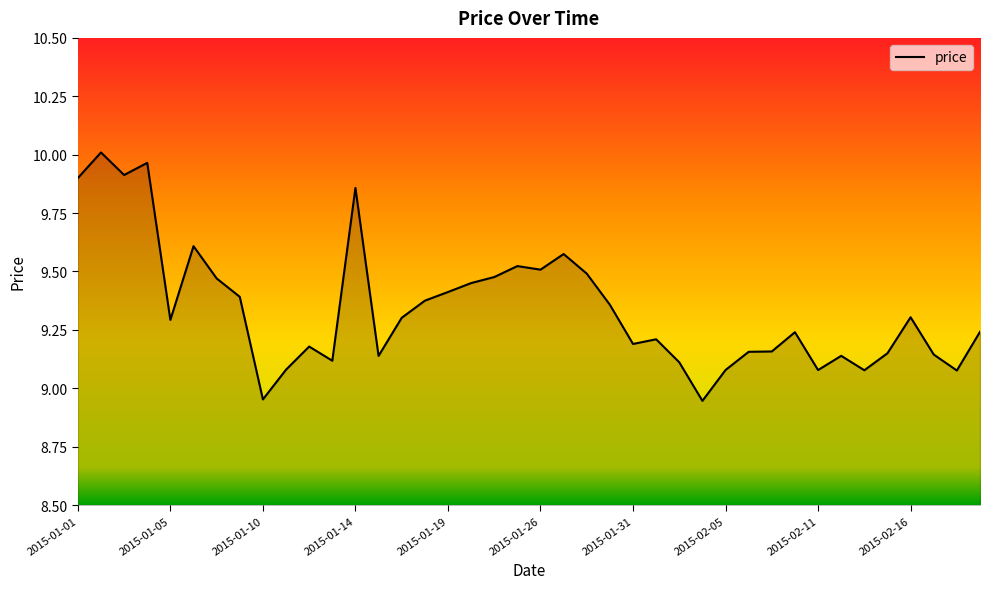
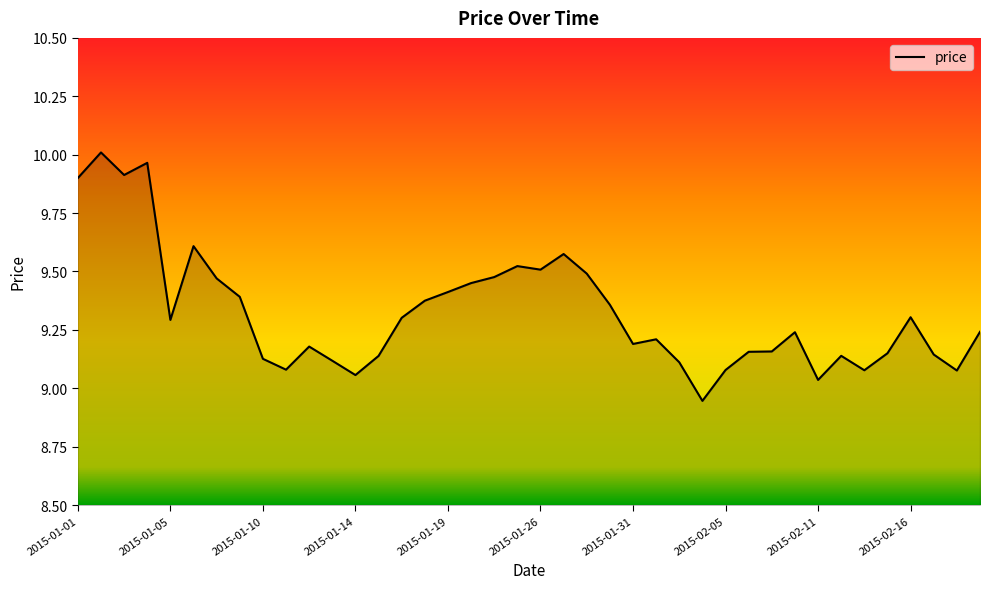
2015-01-10: 8.95 -> 9.13
2015-01-14: 9.86 -> 9.06
2015-02-11: 9.08 -> 9.04
